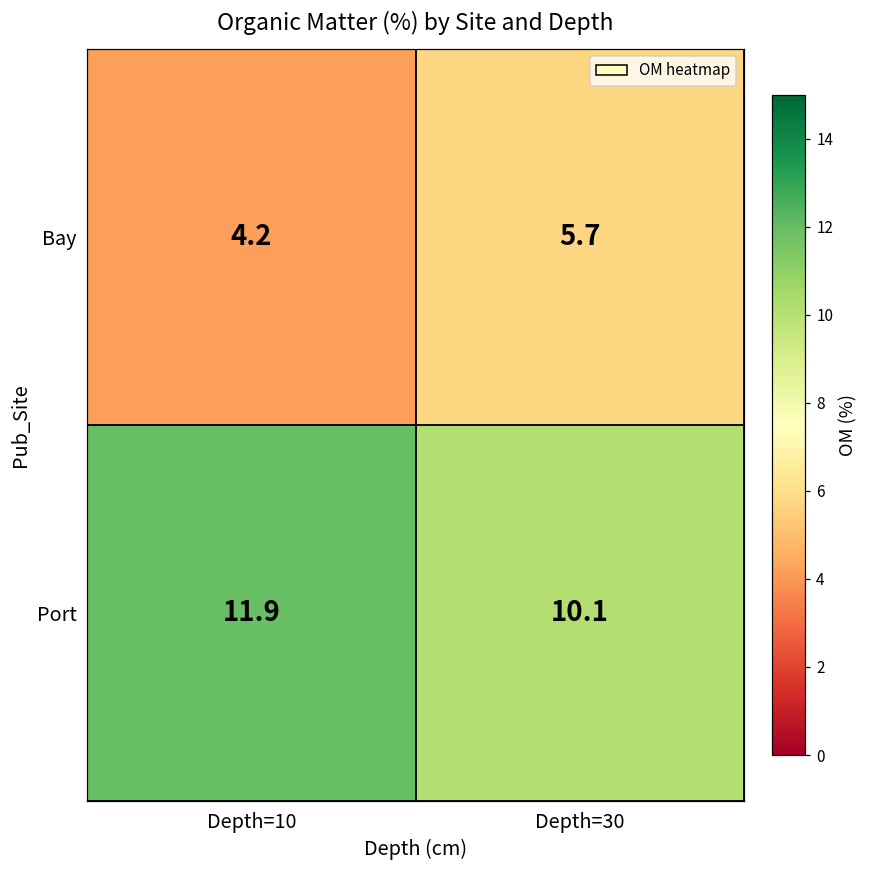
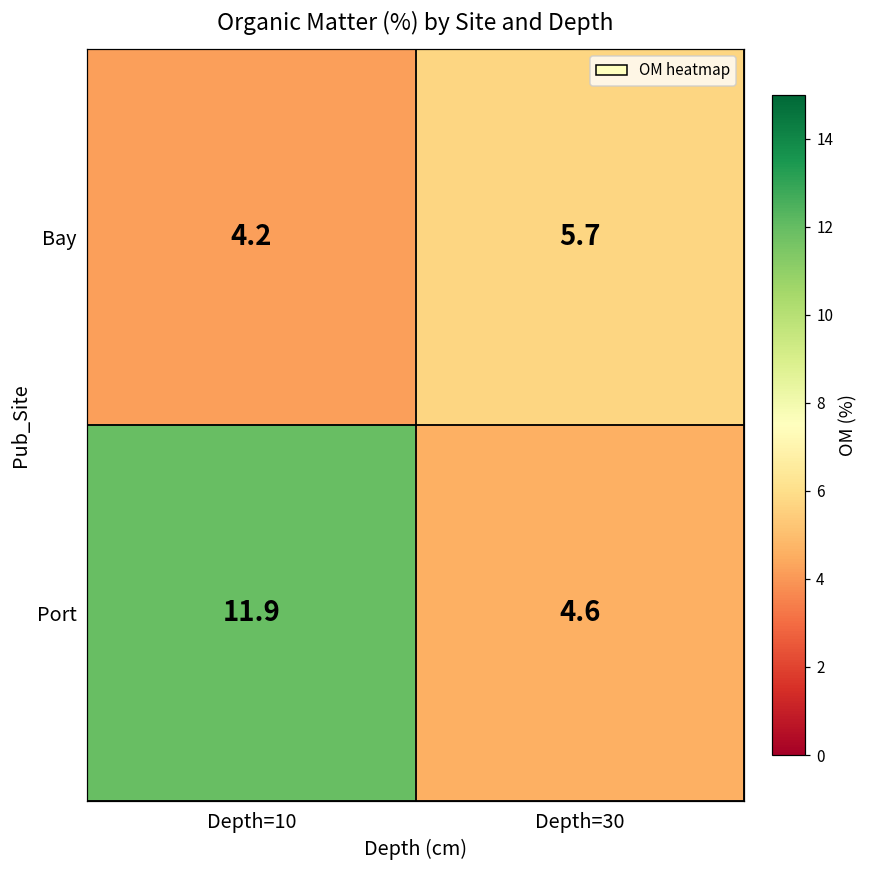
Port, Depth=30: 10.1 -> 4.6
